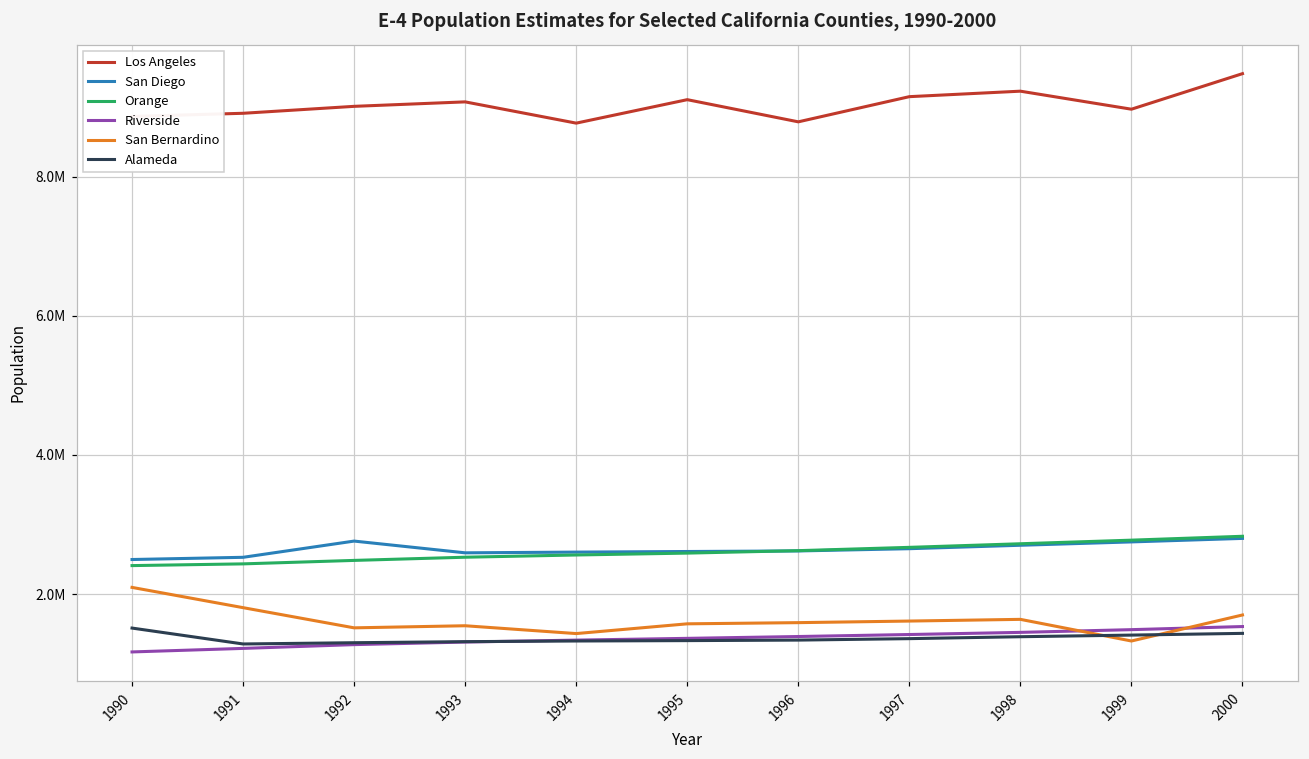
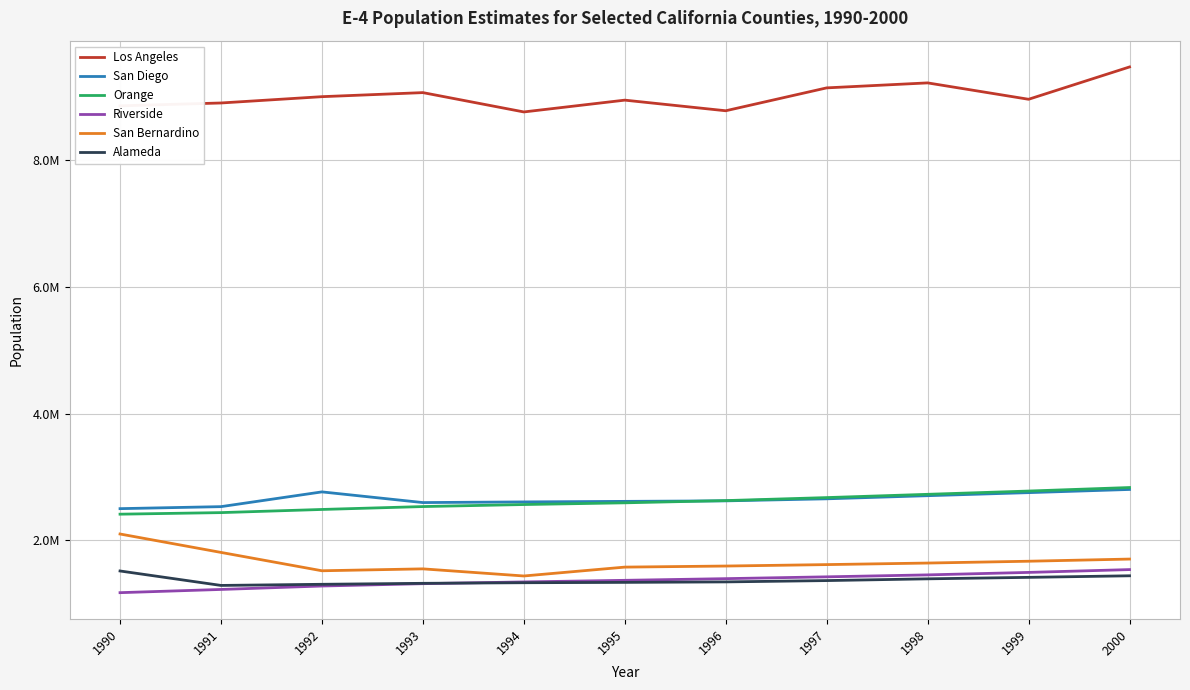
Los Angeles, 1995: 9100000 -> 9000000
San Bernardino, 1999: 1300000 -> 1700000
